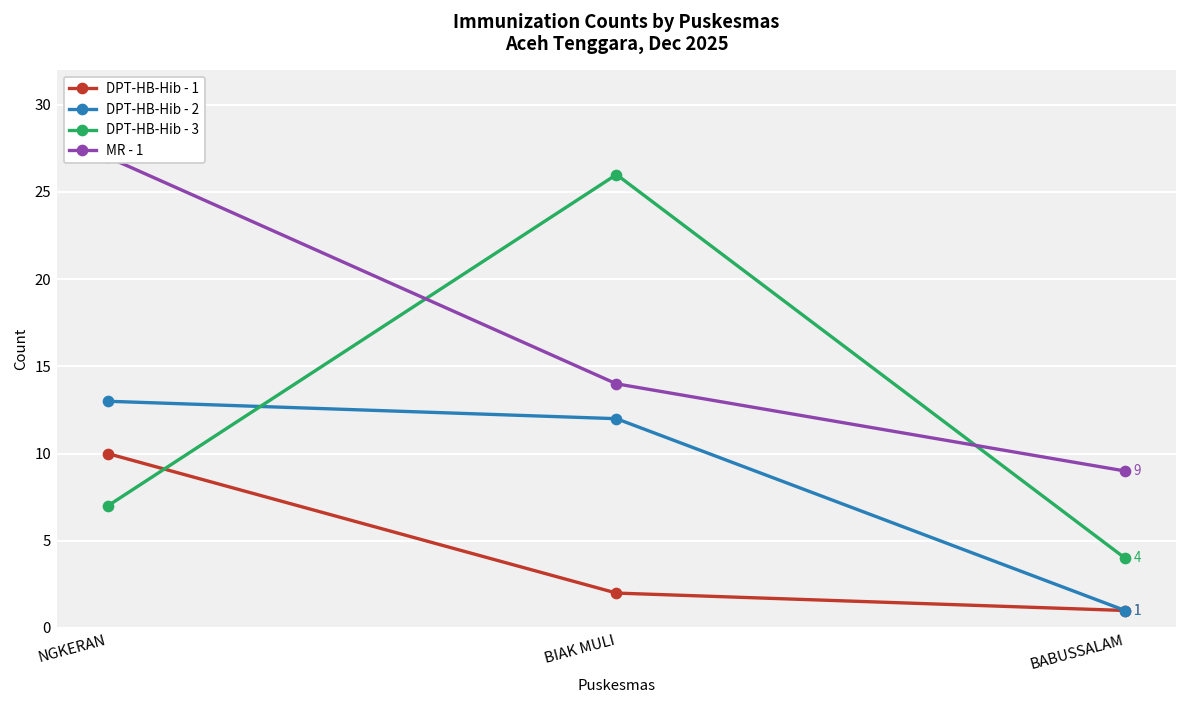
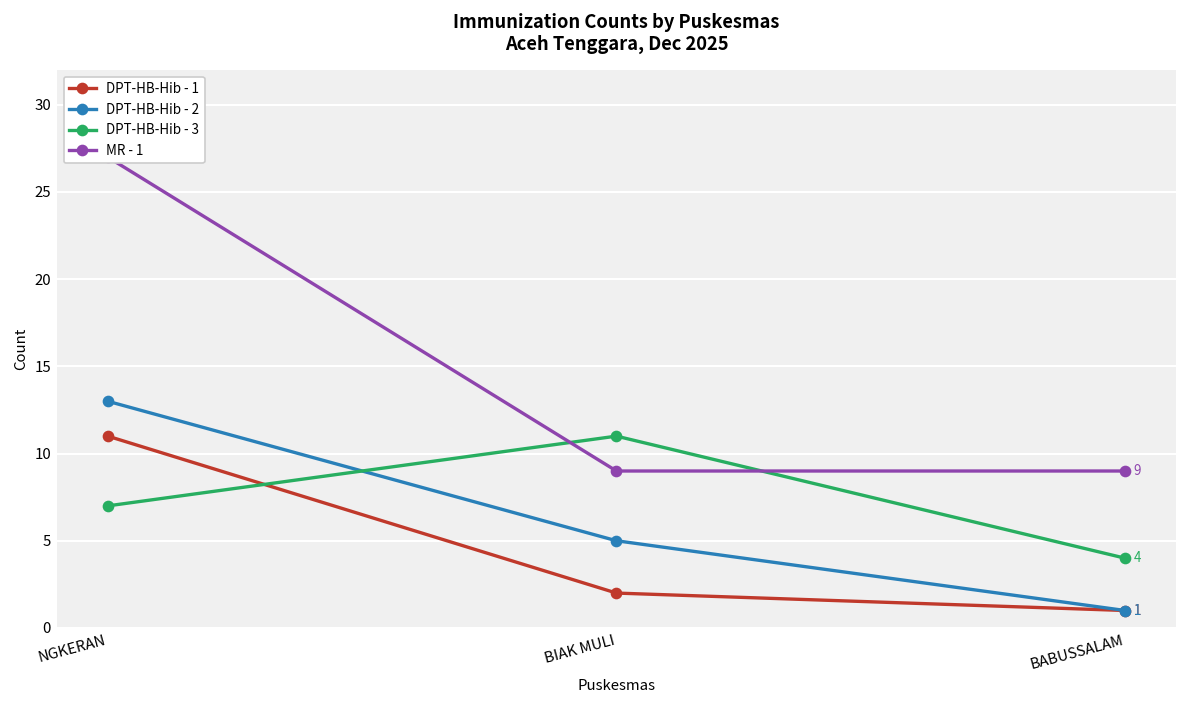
DPT-HB-Hib - 1, NGKERAN: 10 -> 11
DPT-HB-Hib - 2, BIAK MULI: 12 -> 5
DPT-HB-Hib - 3, BIAK MULI: 26 -> 11
MR - 1, BIAK MULI: 14 -> 9
